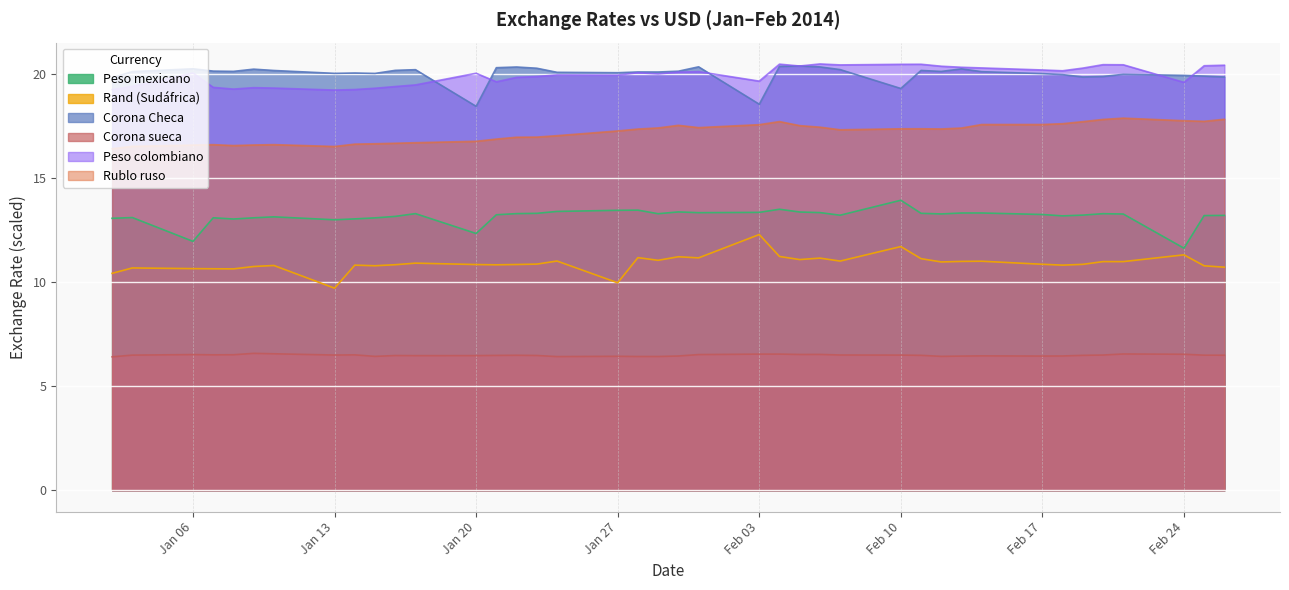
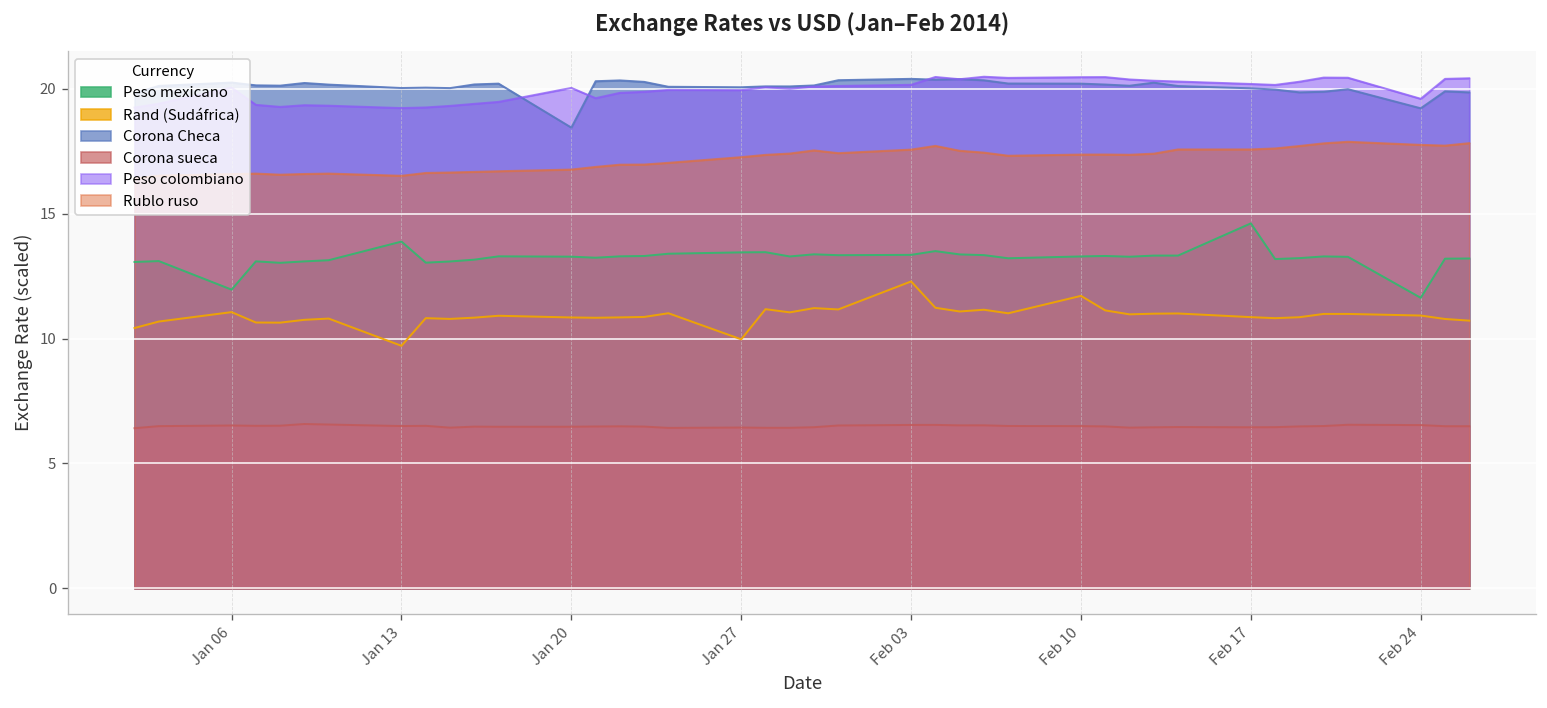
Rand (Sudáfrica), Jan 06: 10.7 -> 11.1
Peso mexicano, Jan 13: 13.0 -> 13.9
Peso mexicano, Jan 20: 12.3 -> 13.3
Corona Checa, Feb 03: 18.6 -> 20.4
Peso colombiano, Feb 03: 19.7 -> 20.2
Peso mexicano, Feb 10: 13.9 -> 13.3
Corona Checa, Feb 10: 19.3 -> 20.2
Peso mexicano, Feb 17: 13.3 -> 14.6
Rand (Sudáfrica), Feb 24: 11.3 -> 10.9
Corona Checa, Feb 24: 19.9 -> 19.2
